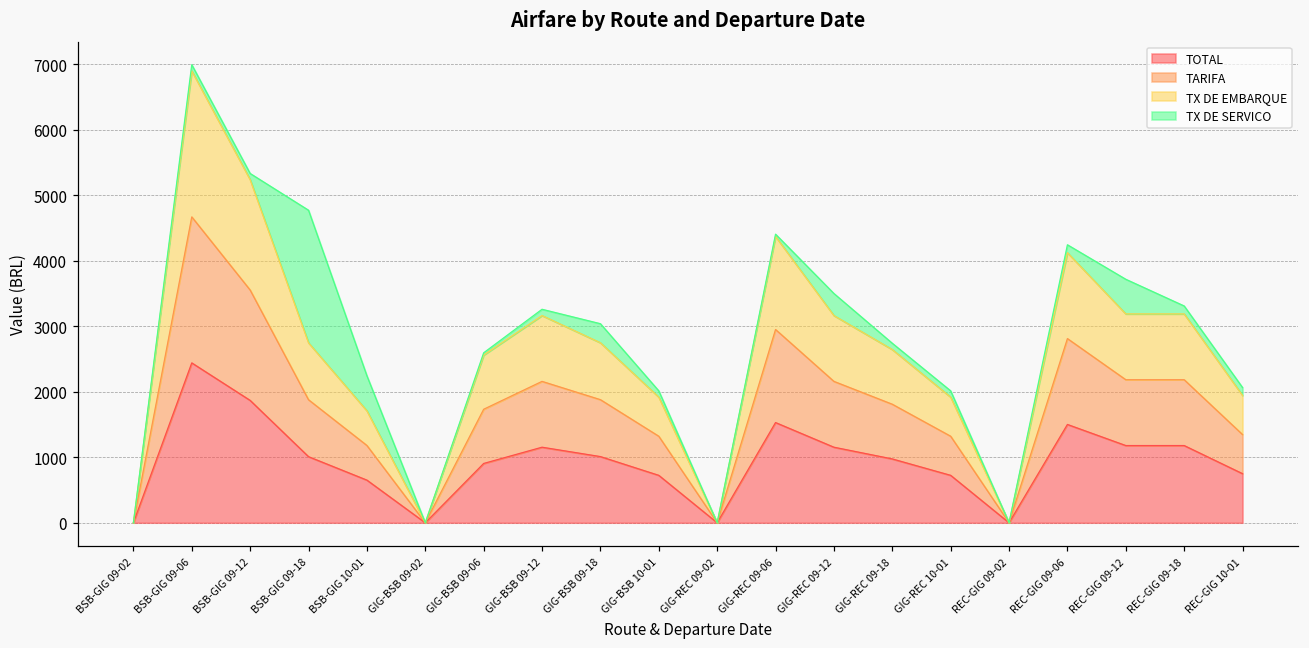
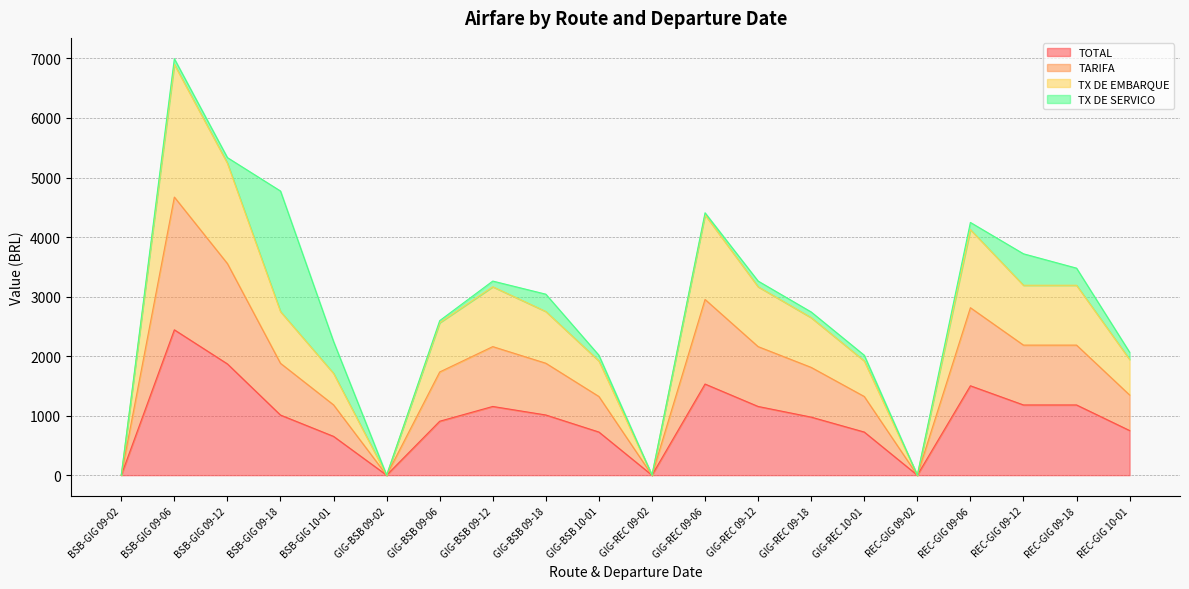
TX DE SERVICO, GIG-REC 09-12: 300 -> 100
TX DE SERVICO, REC-GIG 09-18: 100 -> 300
